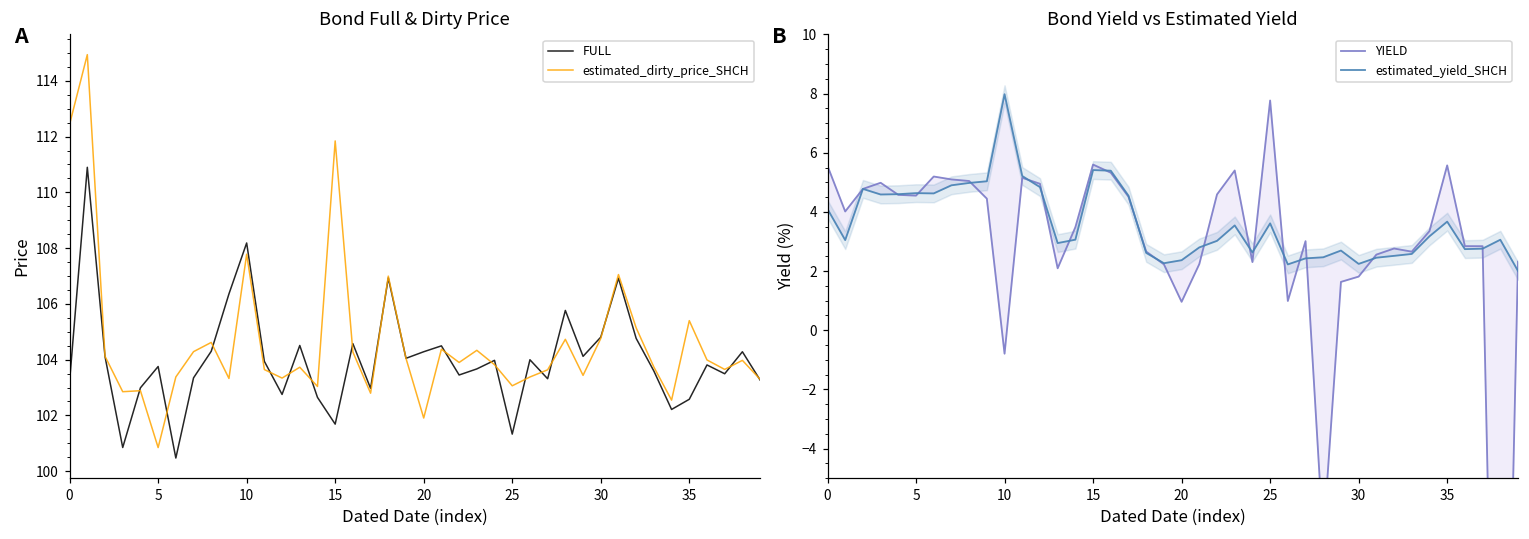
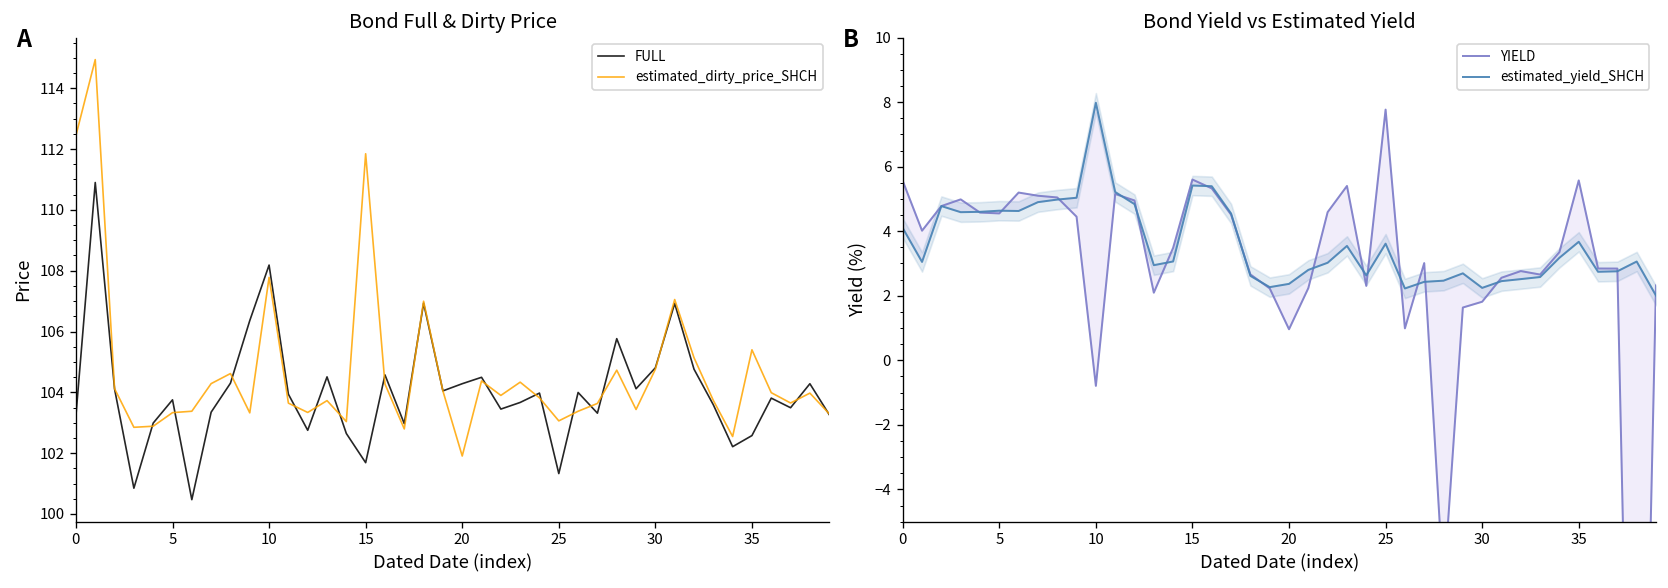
Bond Full & Dirty Price, estimated_dirty_price_SHCH, 5: 100.8 -> 103.3
